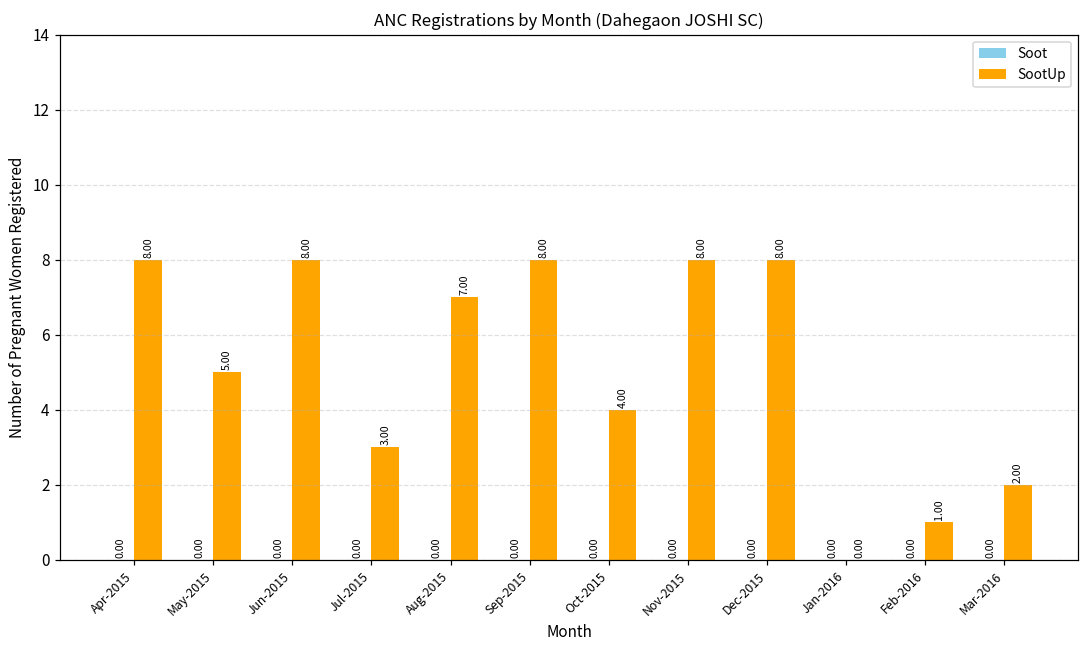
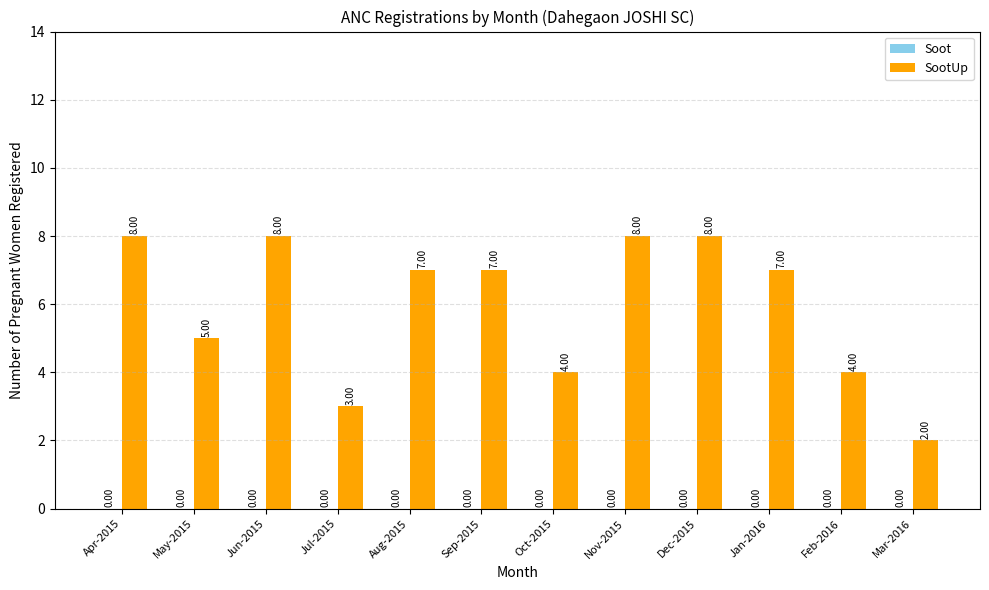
SootUp, Sep-2015: 8.00 -> 7.00
SootUp, Jan-2016: 0.00 -> 7.00
SootUp, Feb-2016: 1.00 -> 4.00
